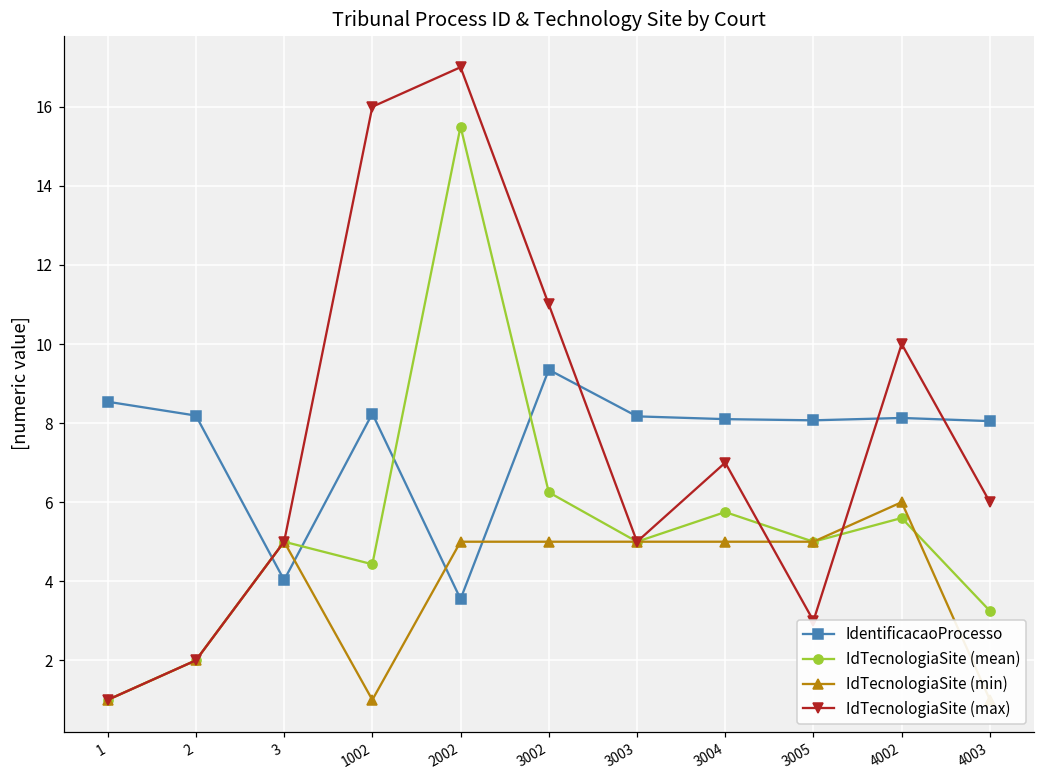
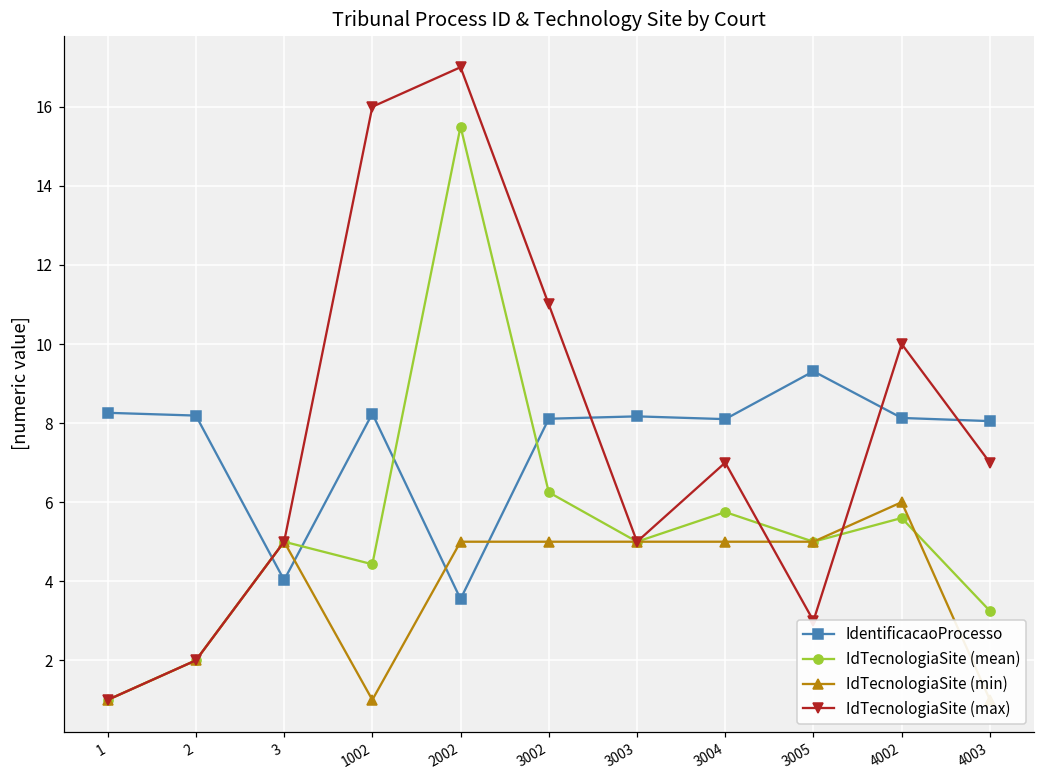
IdentificacaoProcesso, 1: 8.5 -> 8.3
IdentificacaoProcesso, 3002: 9.4 -> 8.1
IdentificacaoProcesso, 3005: 8.1 -> 9.3
IdTecnologiaSite (max), 4003: 6 -> 7
